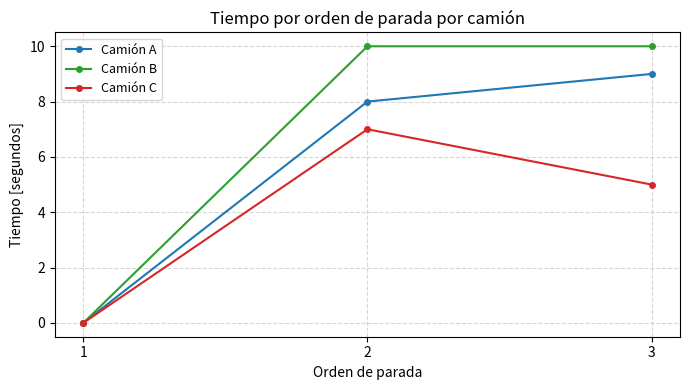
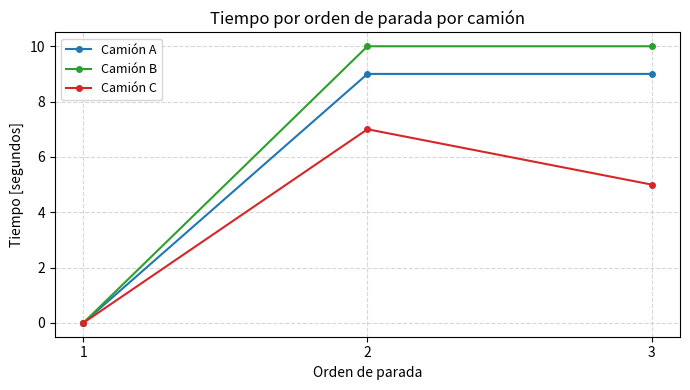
Camión A, 2: 8 -> 9
